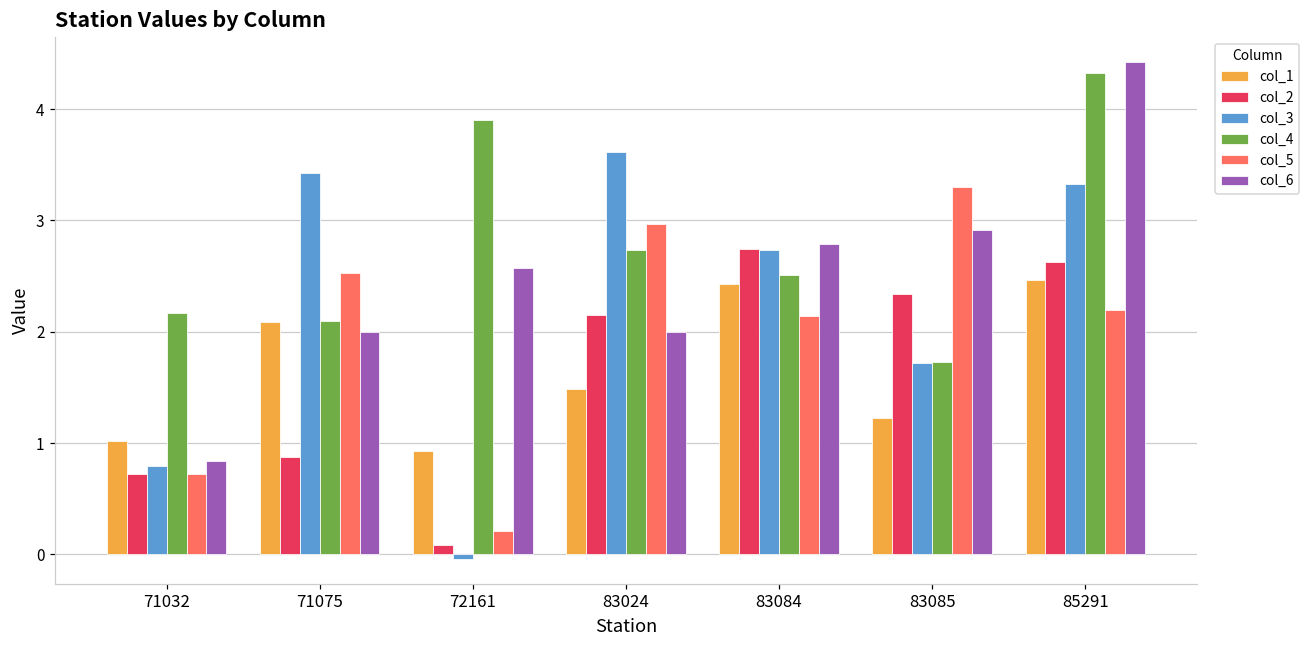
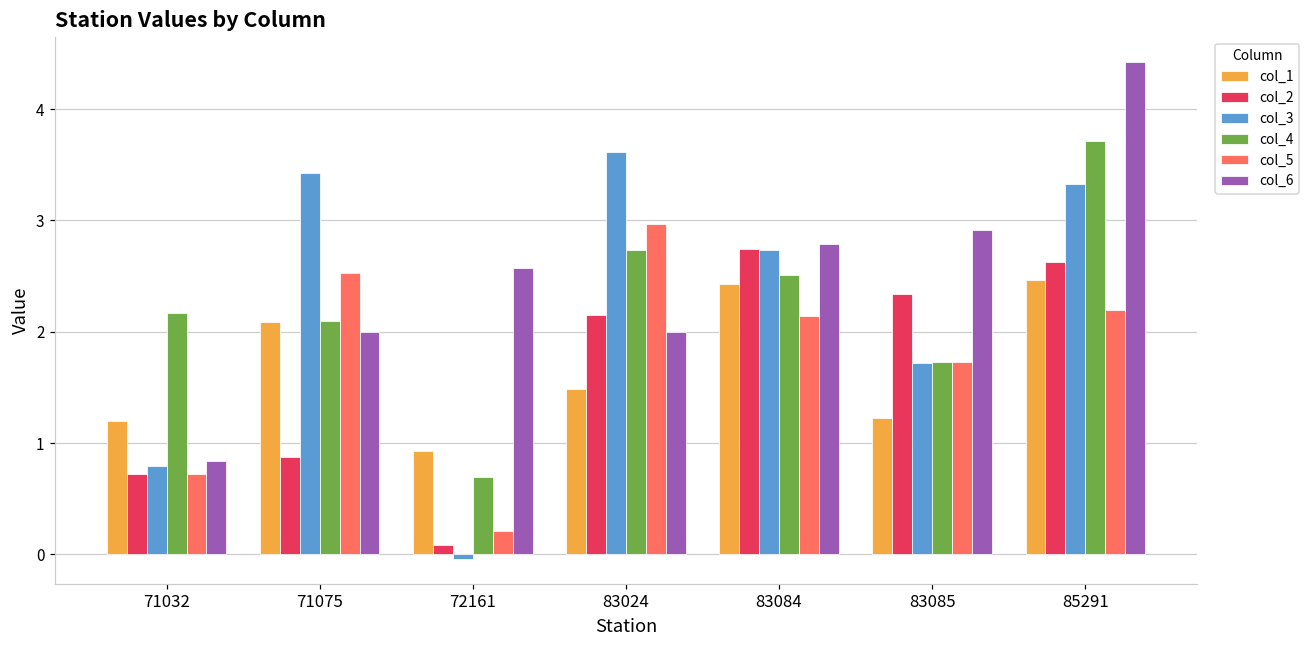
col_1, 71032: 1.02 -> 1.20
col_4, 72161: 3.9 -> 0.7
col_5, 83085: 3.30 -> 1.73
col_4, 85291: 4.33 -> 3.71
